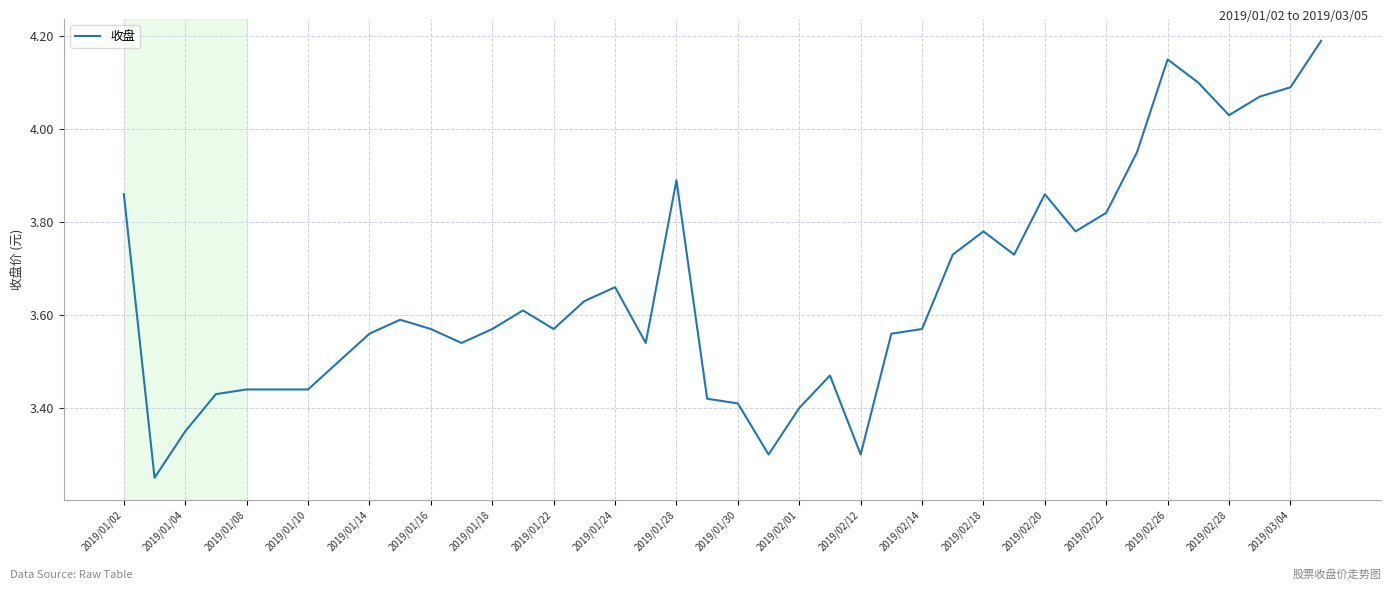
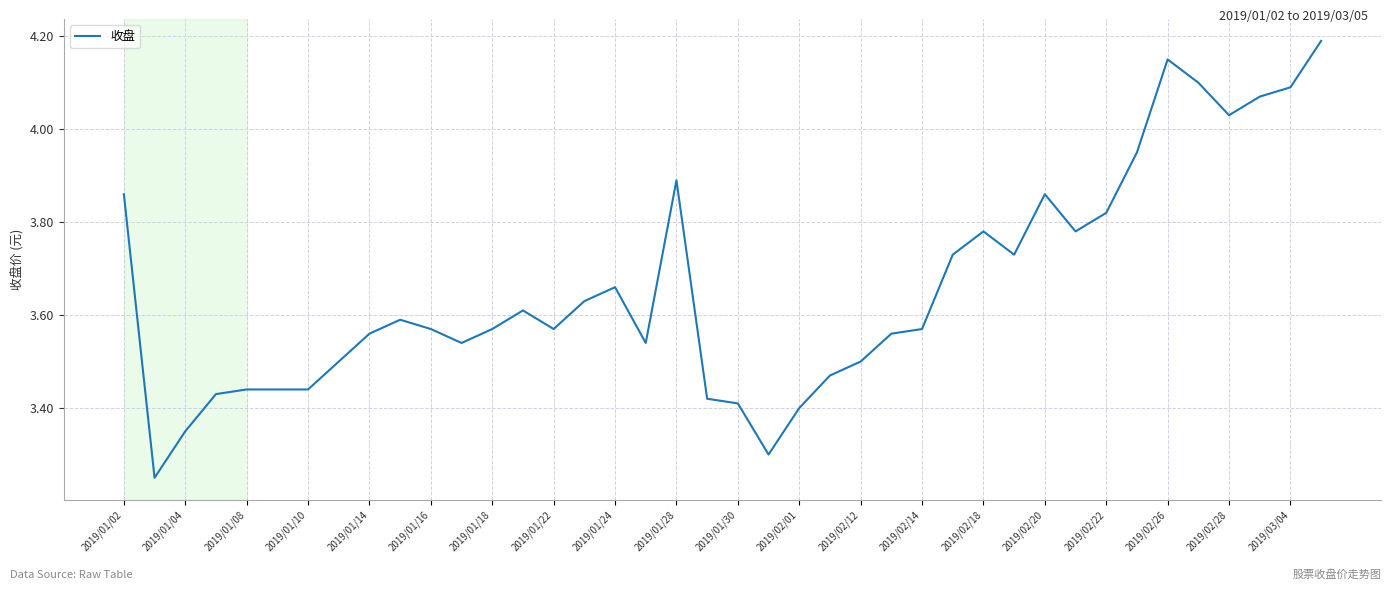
2019/02/12: 3.3 -> 3.5
